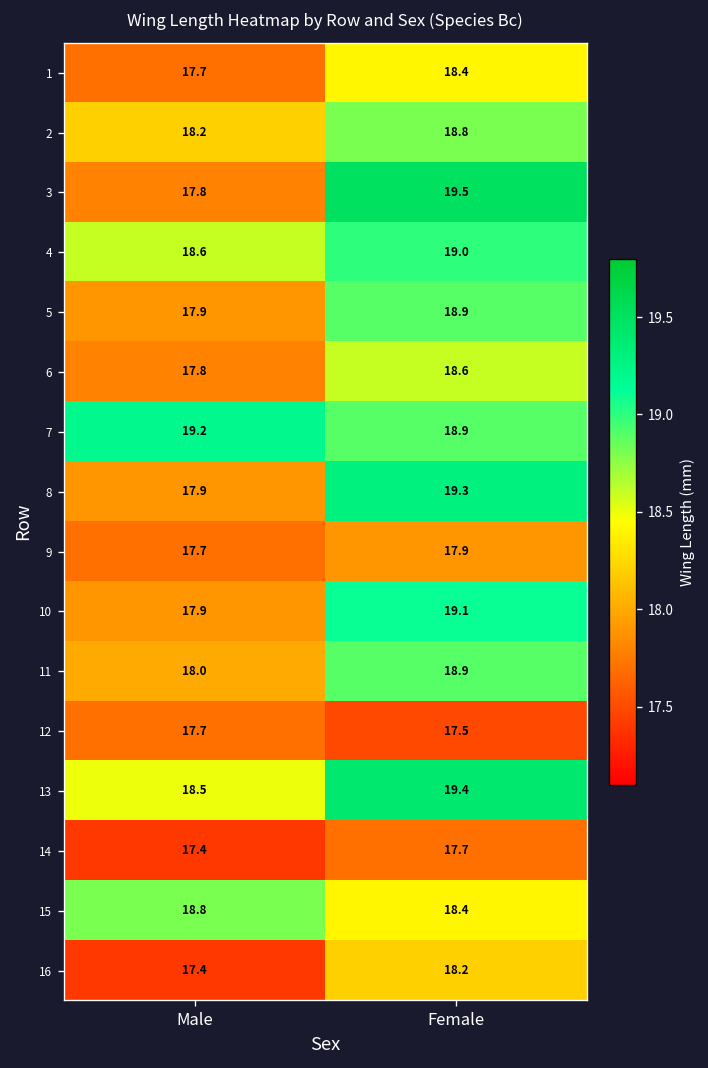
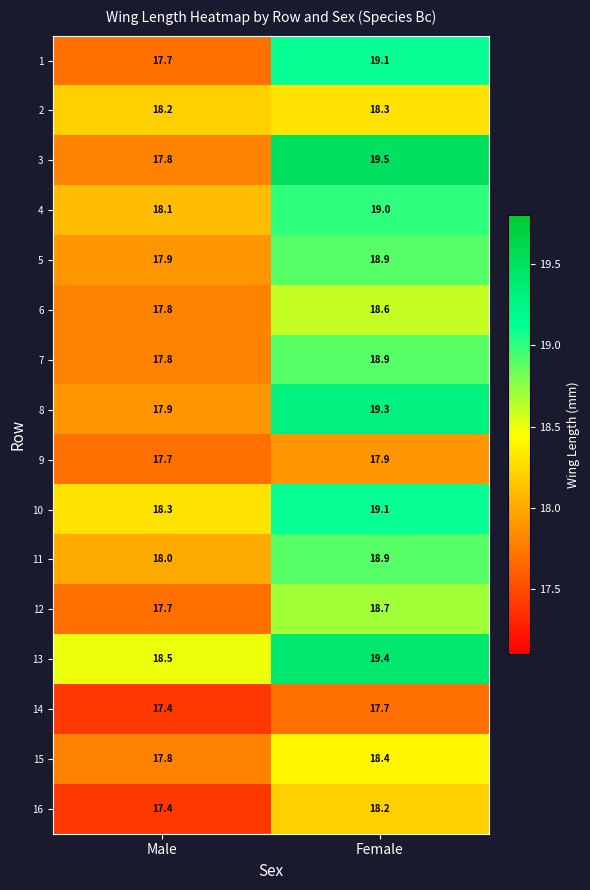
1, Female: 18.4 -> 19.1
2, Female: 18.8 -> 18.3
4, Male: 18.6 -> 18.1
7, Male: 19.2 -> 17.8
10, Male: 17.9 -> 18.3
12, Female: 17.5 -> 18.7
15, Male: 18.8 -> 17.8
